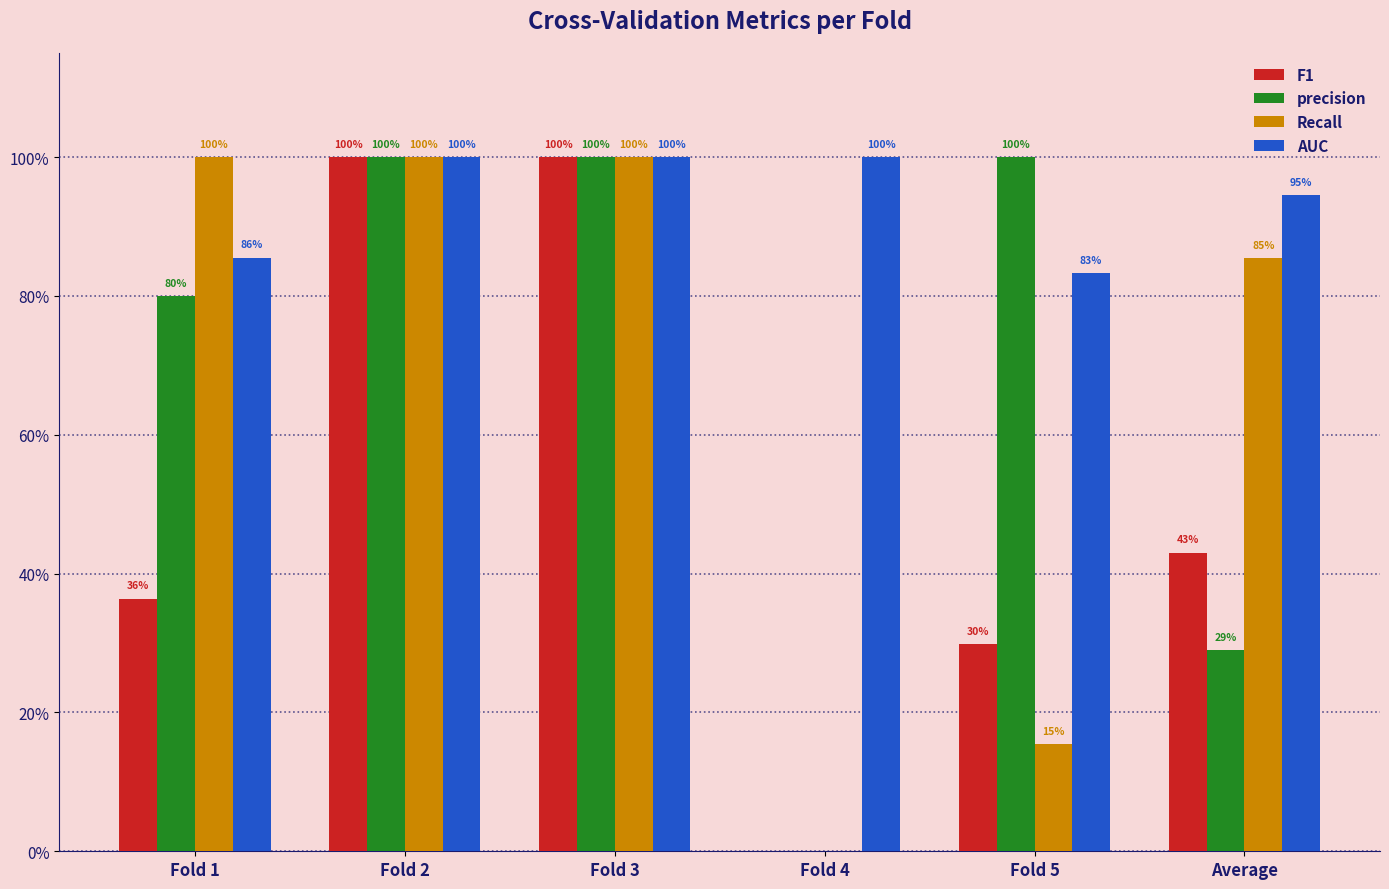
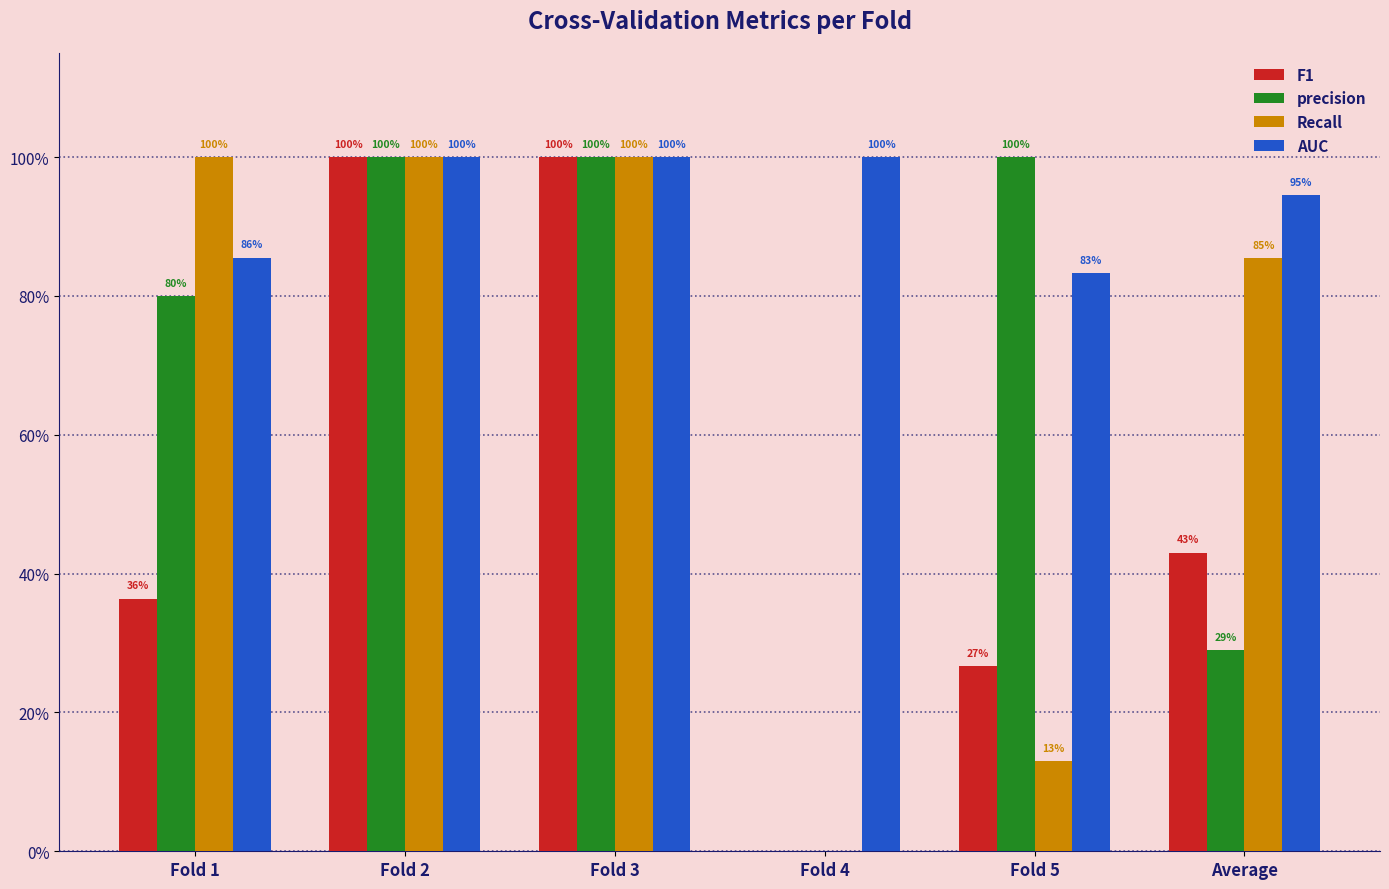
F1, Fold 5: 30% -> 27%
Recall, Fold 5: 15% -> 13%
